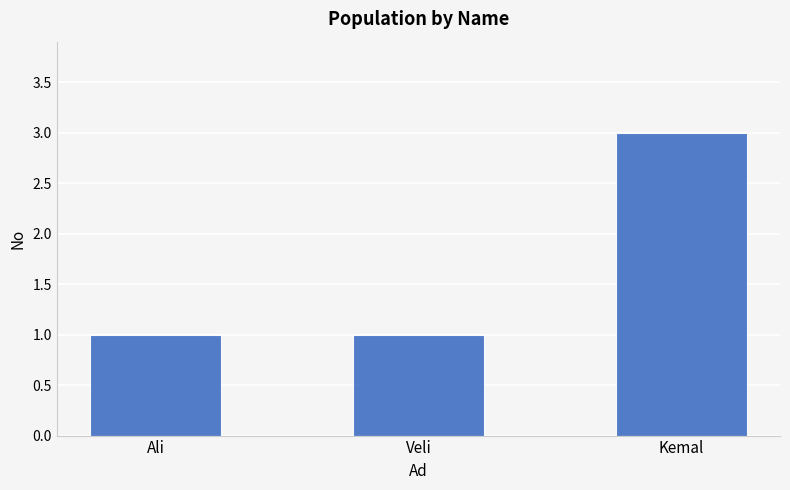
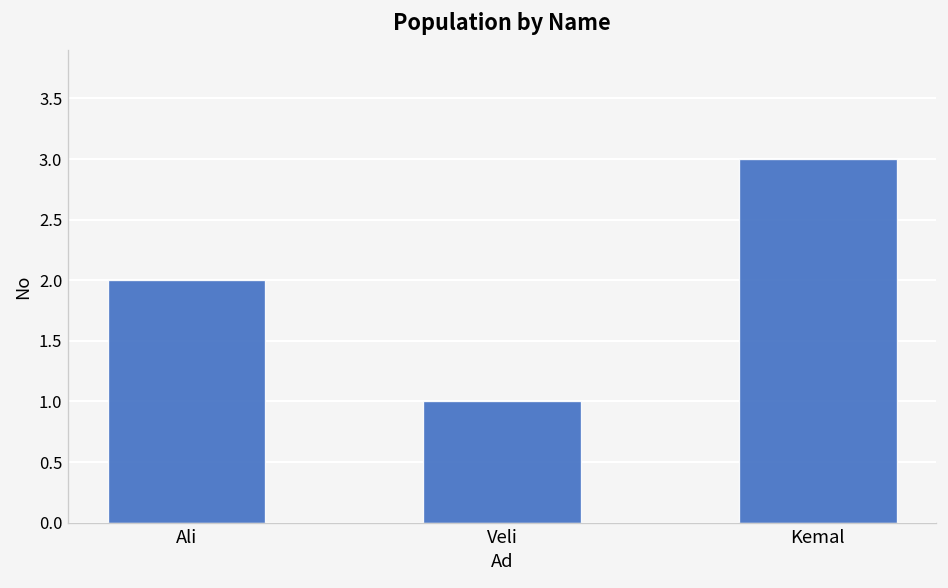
Ali: 1 -> 2
